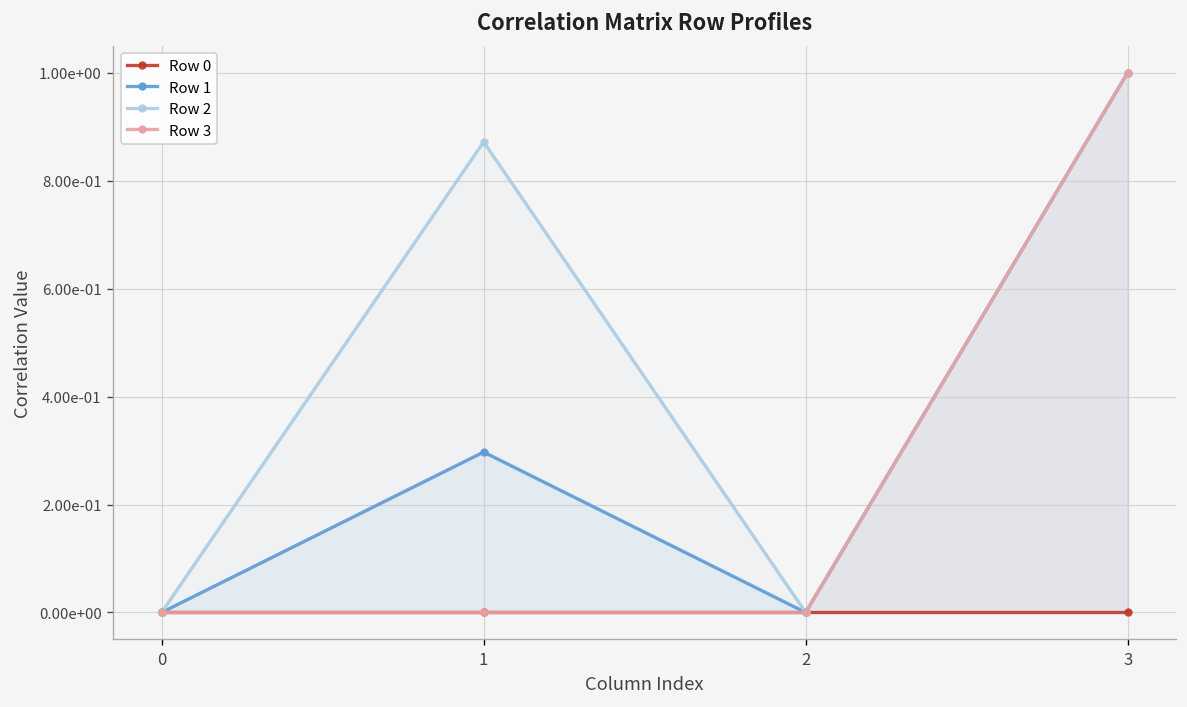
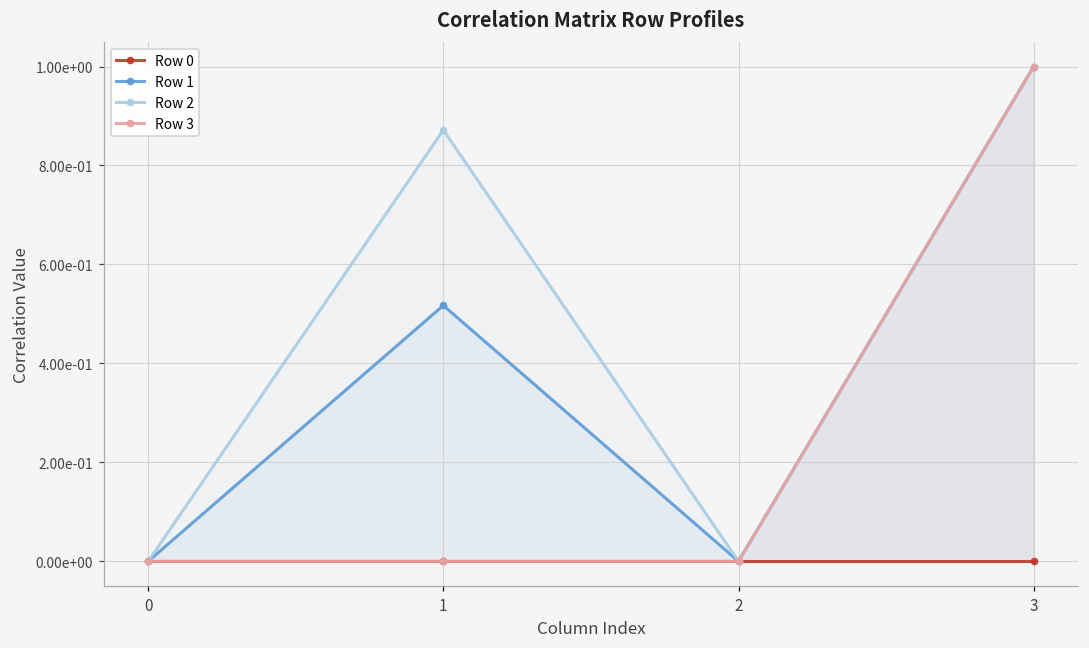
Row 1, 1: 0.30 -> 0.52
